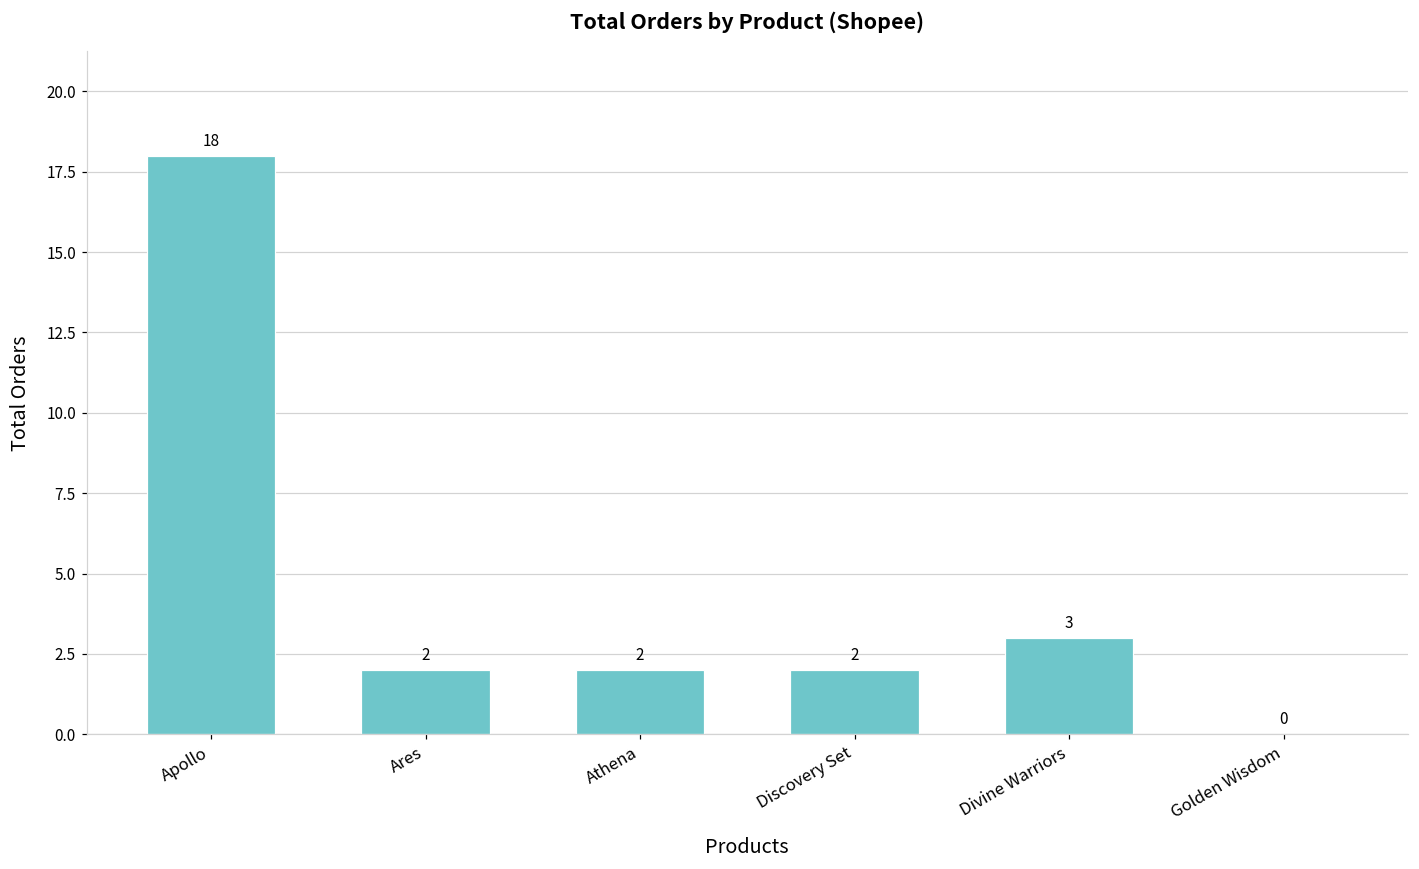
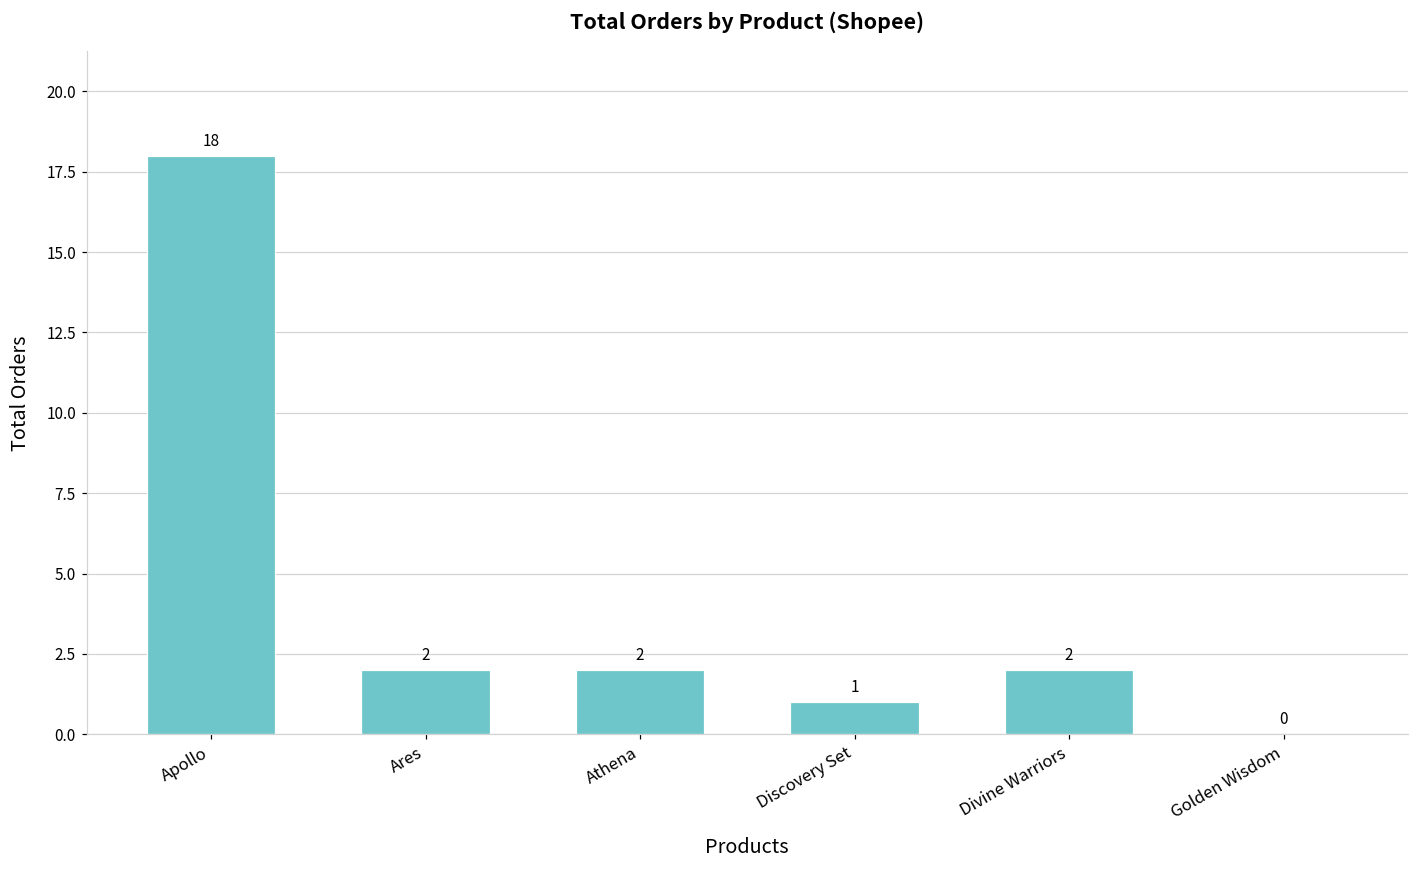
Discovery Set: 2 -> 1
Divine Warriors: 3 -> 2
